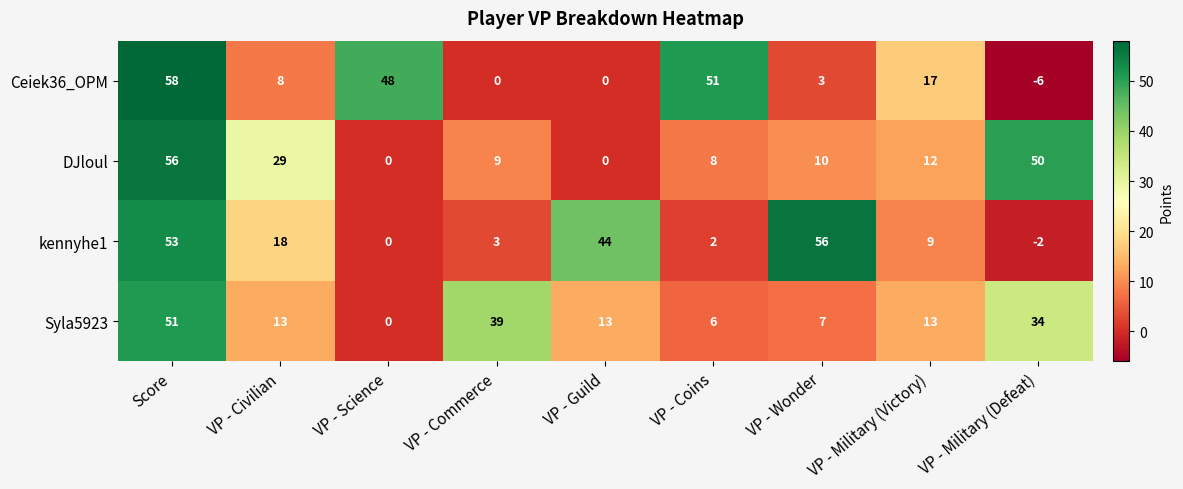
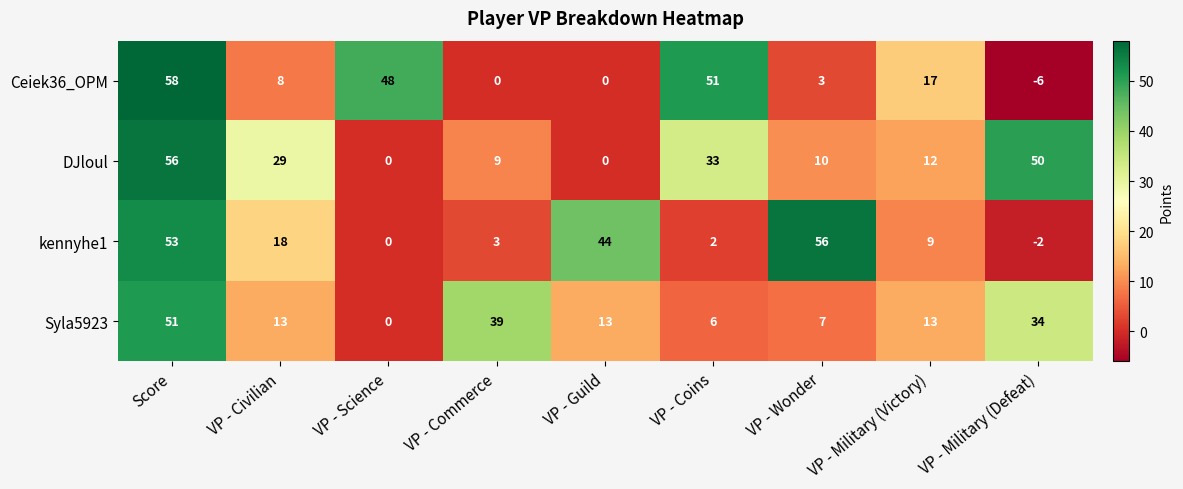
DJloul, VP - Coins: 8 -> 33
